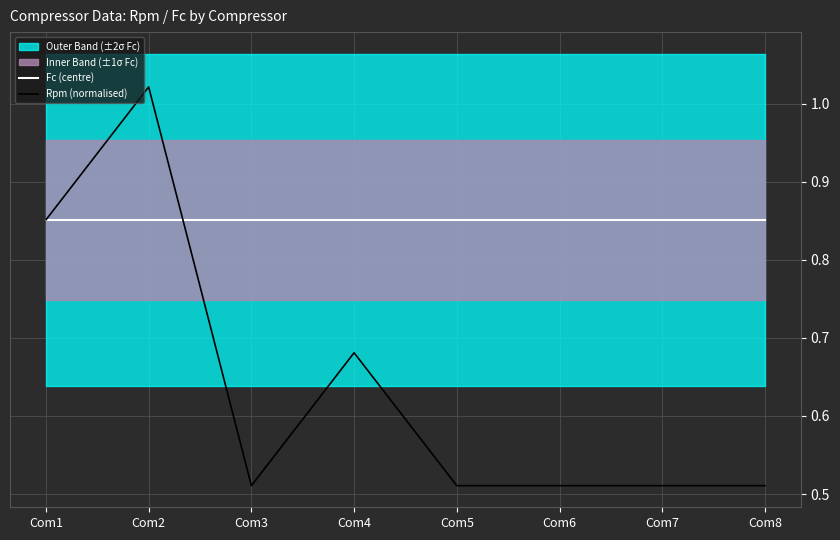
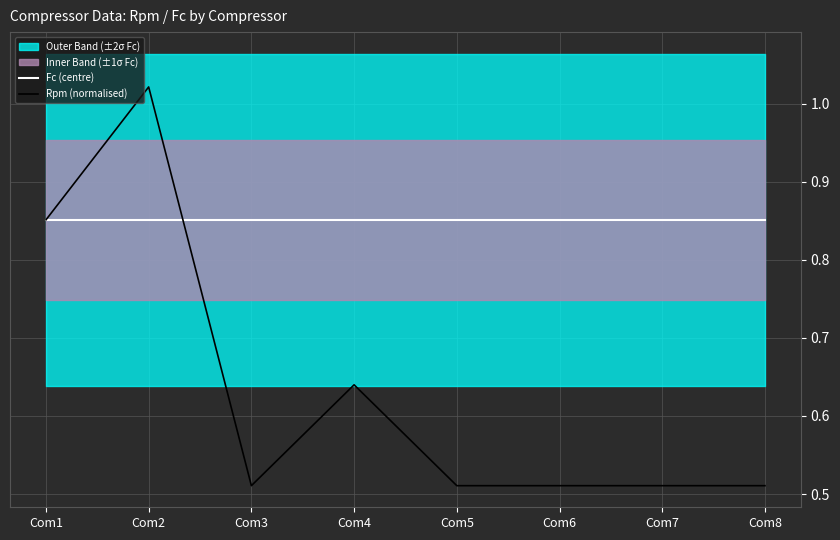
Rpm (normalised), Com4: 0.68 -> 0.64
